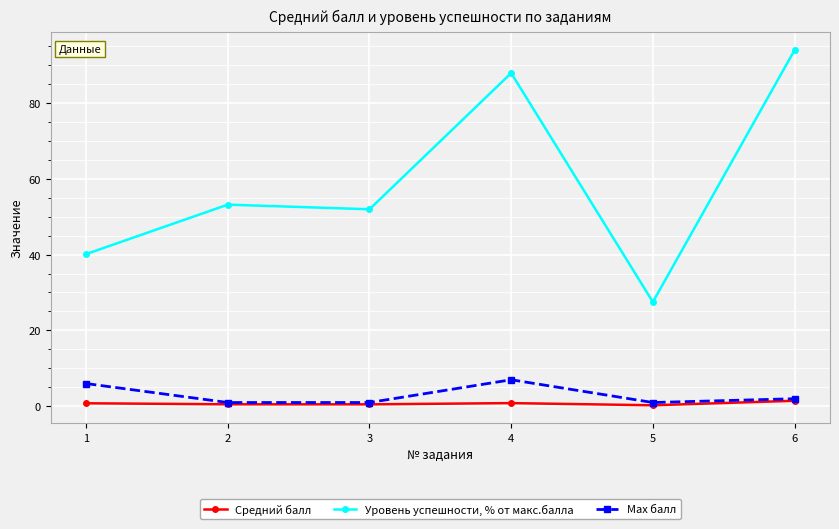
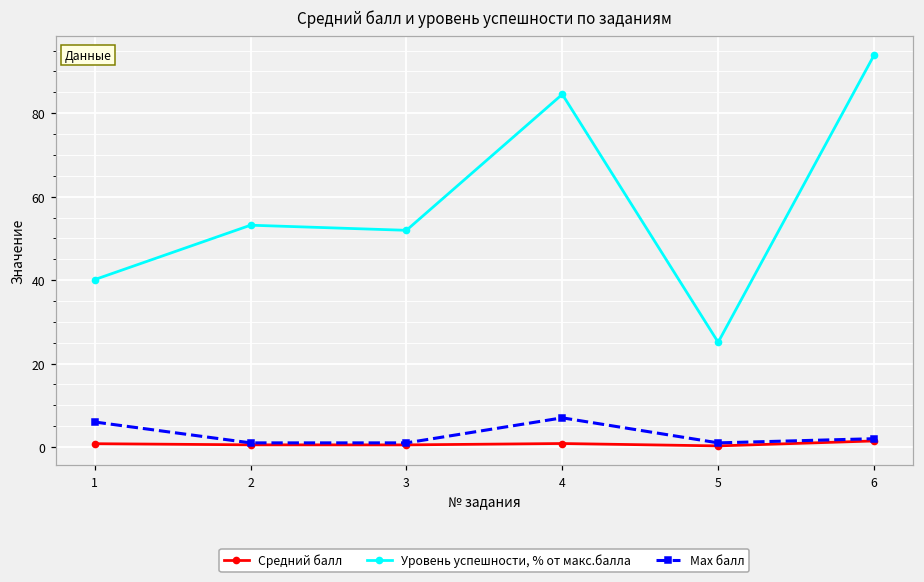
Уровень успешности, % от макс.балла, 4: 88 -> 85
Уровень успешности, % от макс.балла, 5: 27 -> 25
